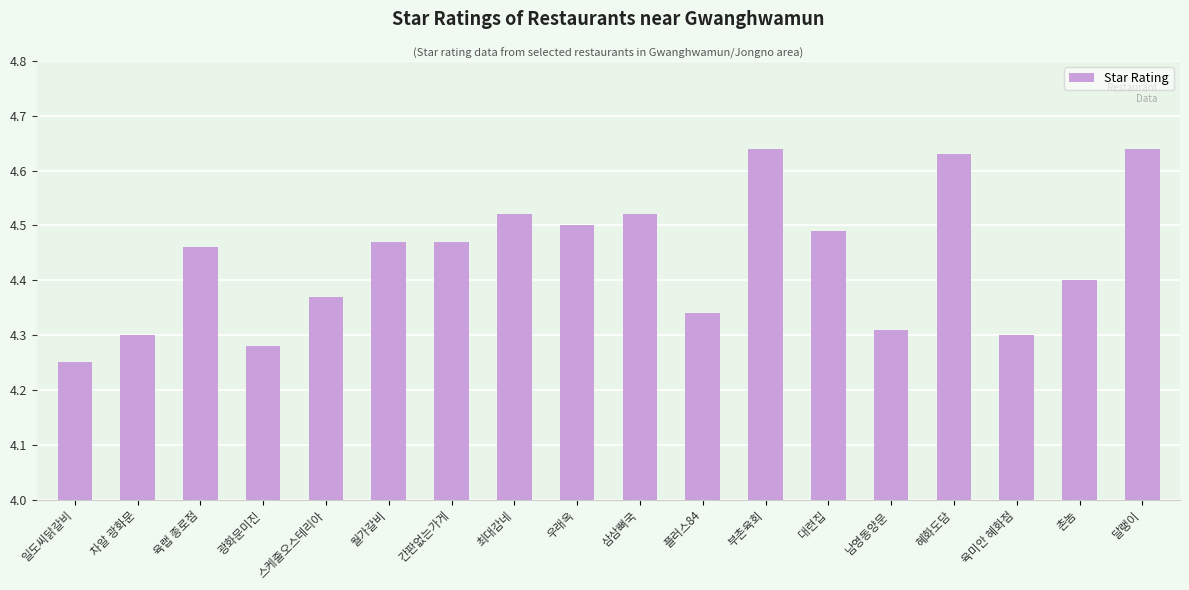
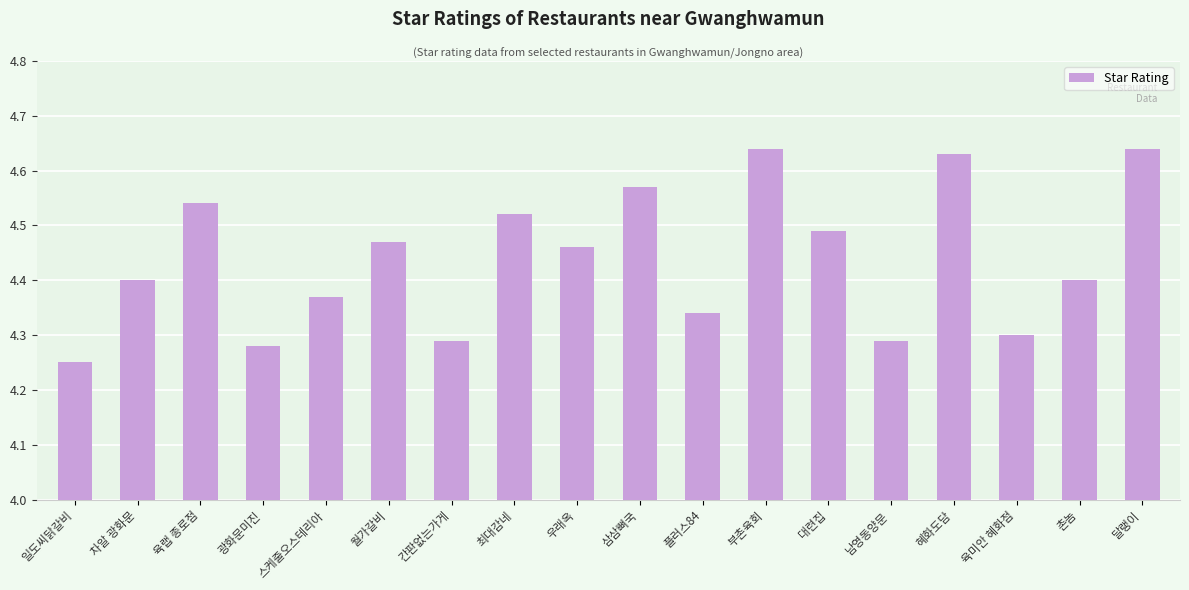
차알 광화문: 4.3 -> 4.4
육랩 종로점: 4.46 -> 4.54
간판없는가게: 4.47 -> 4.29
우래옥: 4.50 -> 4.46
삼삼뼈국: 4.52 -> 4.57
남영동양문: 4.31 -> 4.29
